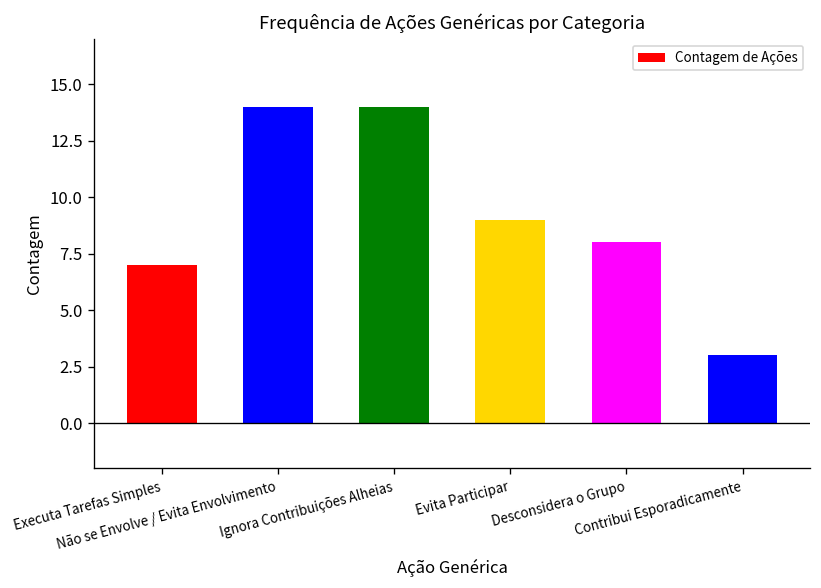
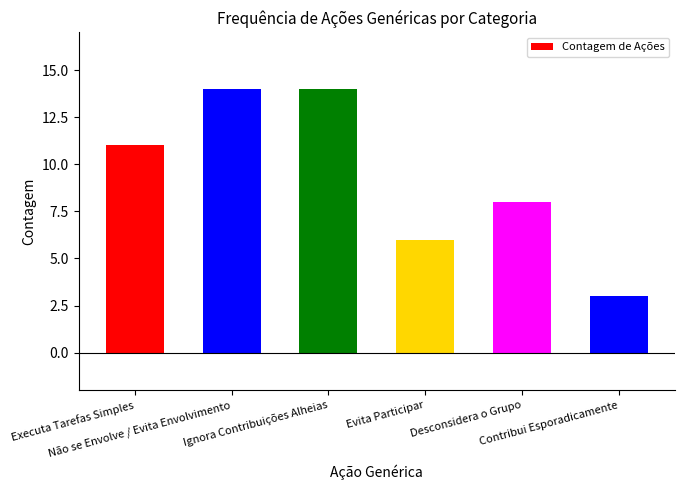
Executa Tarefas Simples: 7 -> 11
Evita Participar: 9 -> 6
